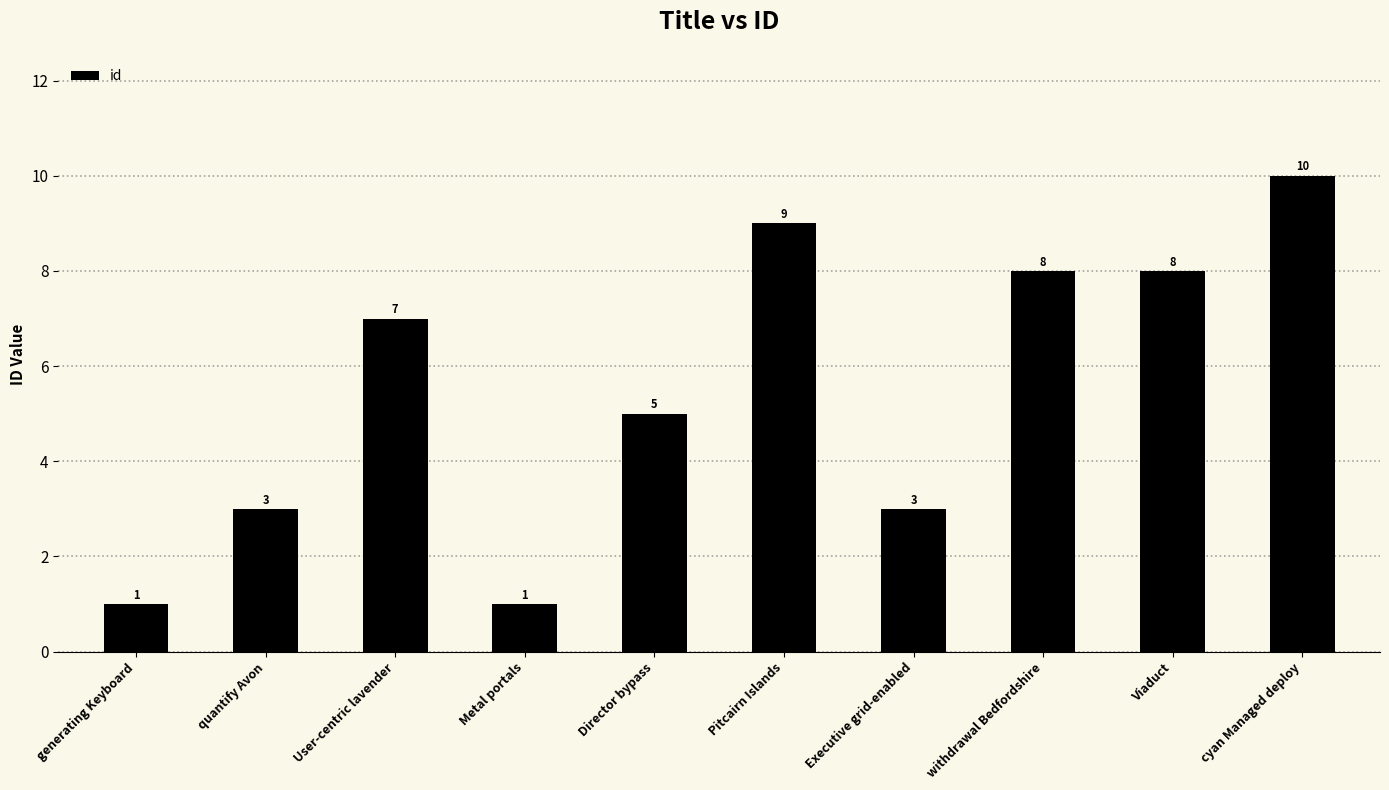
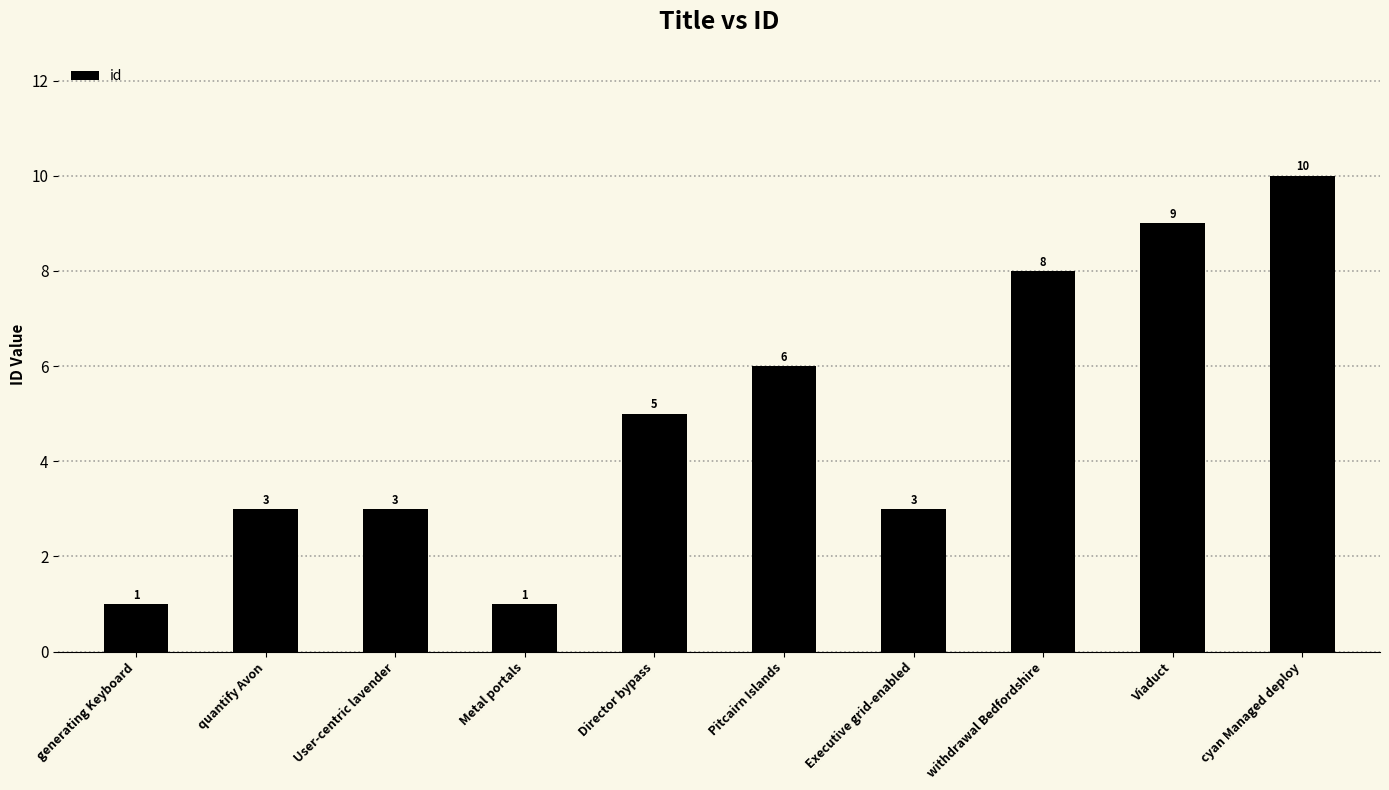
User-centric lavender: 7 -> 3
Pitcairn Islands: 9 -> 6
Viaduct: 8 -> 9
